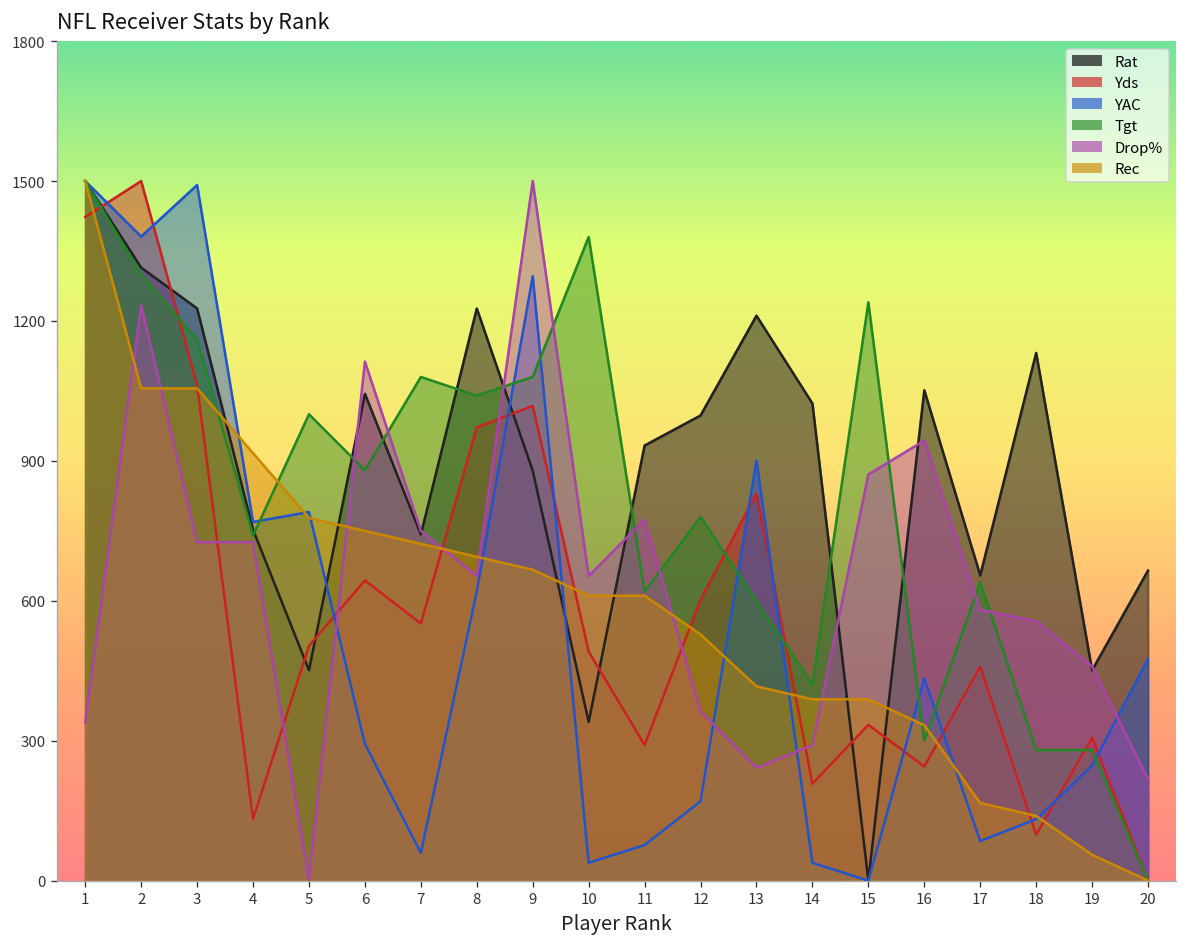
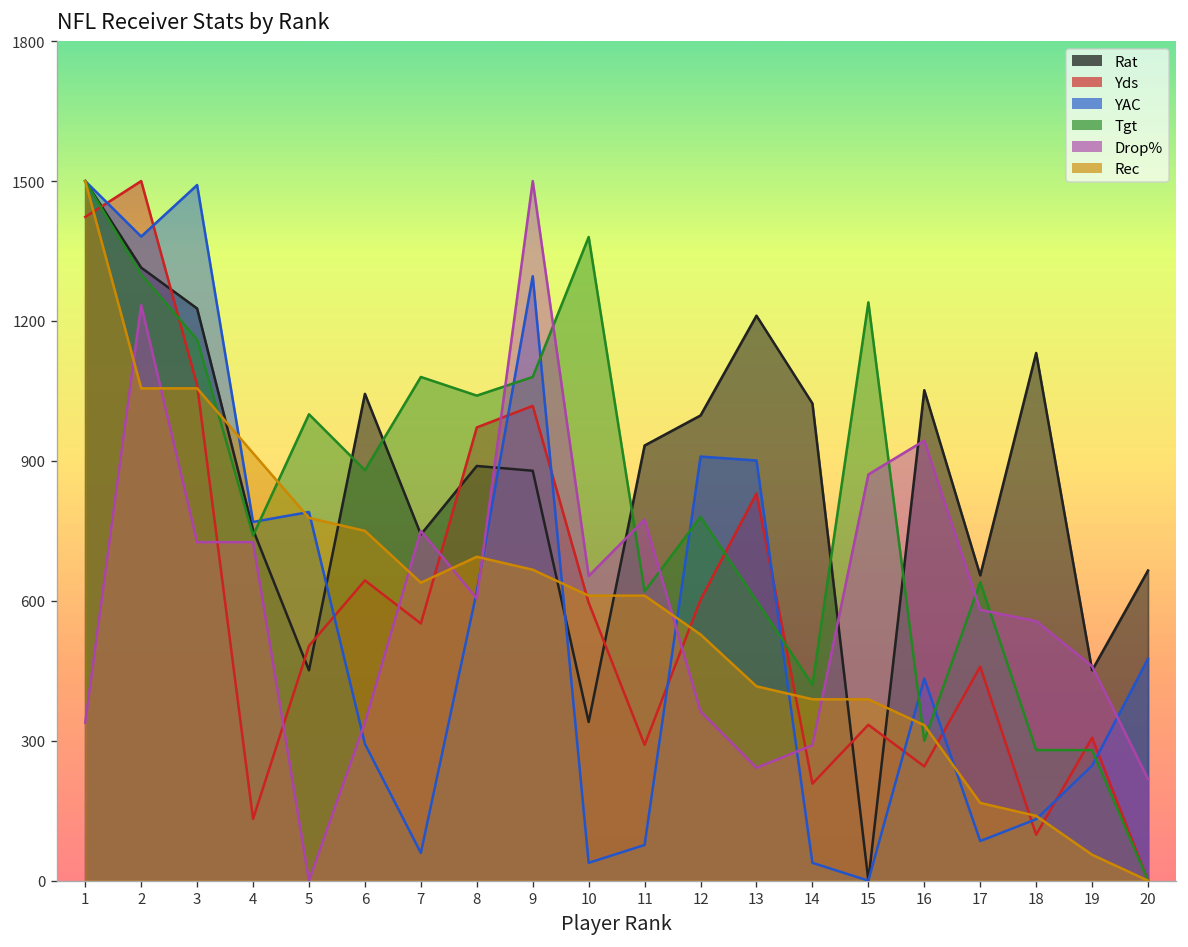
Drop%, 6: 1110 -> 340
Rec, 7: 720 -> 640
Rat, 8: 1230 -> 890
Drop%, 8: 650 -> 600
Yds, 10: 490 -> 600
YAC, 12: 170 -> 910
